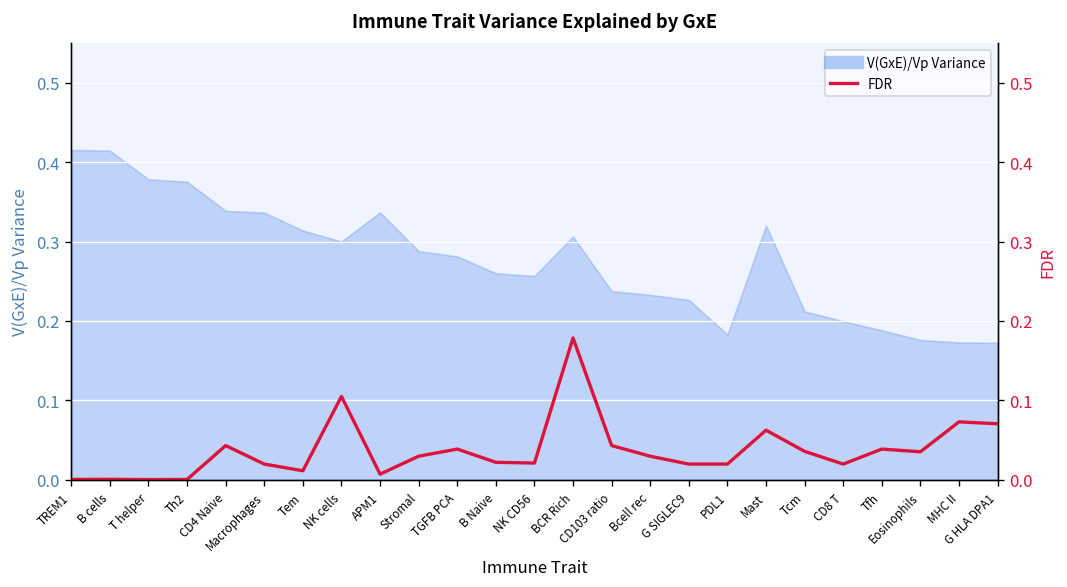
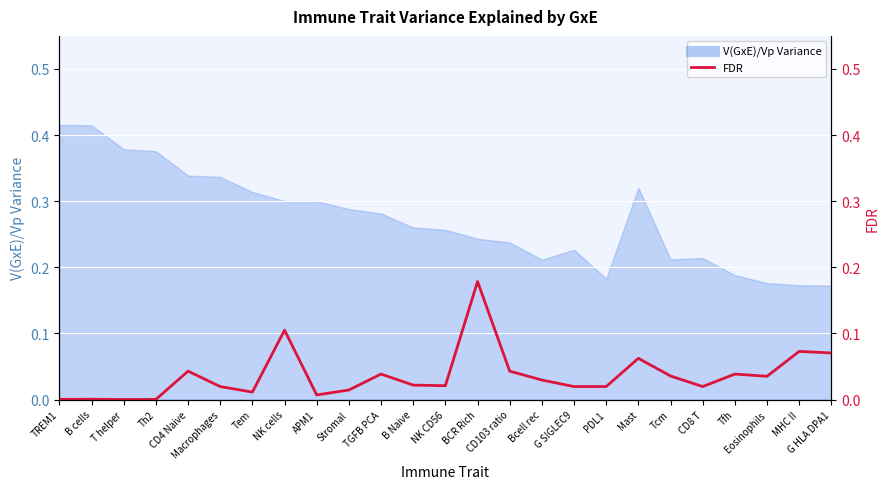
V(GxE)/Vp Variance, APM1: 0.34 -> 0.30
V(GxE)/Vp Variance, BCR Rich: 0.31 -> 0.24
V(GxE)/Vp Variance, Bcell rec: 0.23 -> 0.21
V(GxE)/Vp Variance, CD8 T: 0.20 -> 0.21
FDR, Stromal: 0.03 -> 0.01
